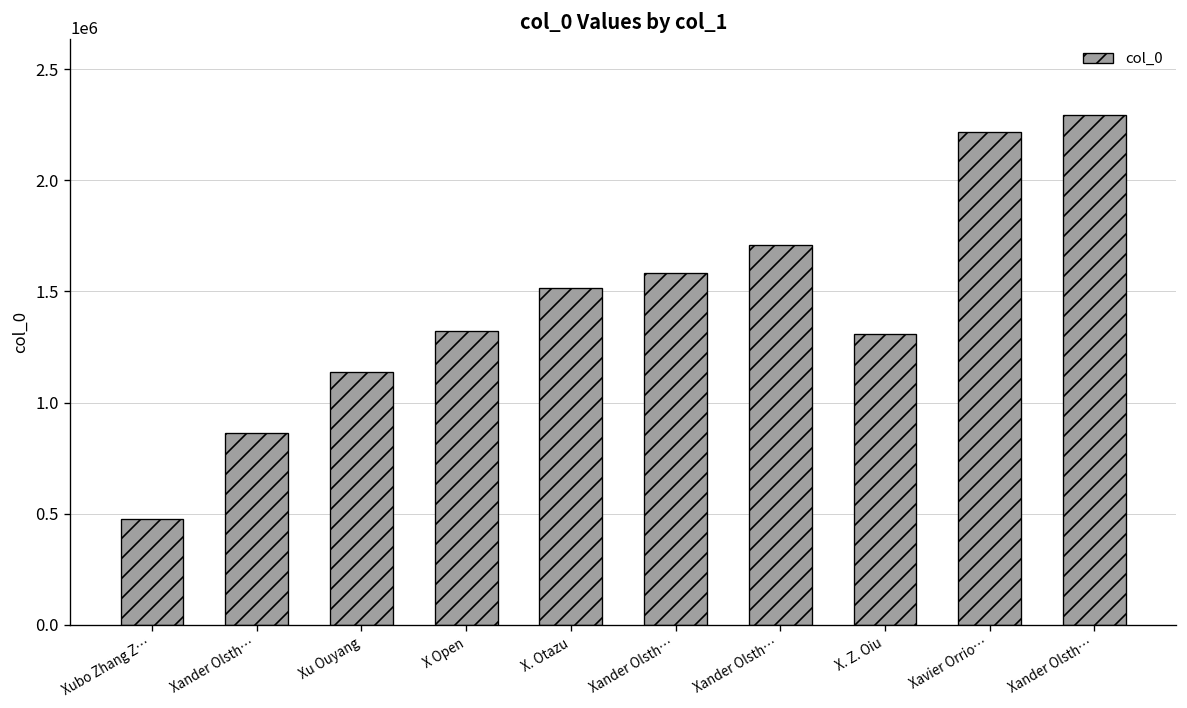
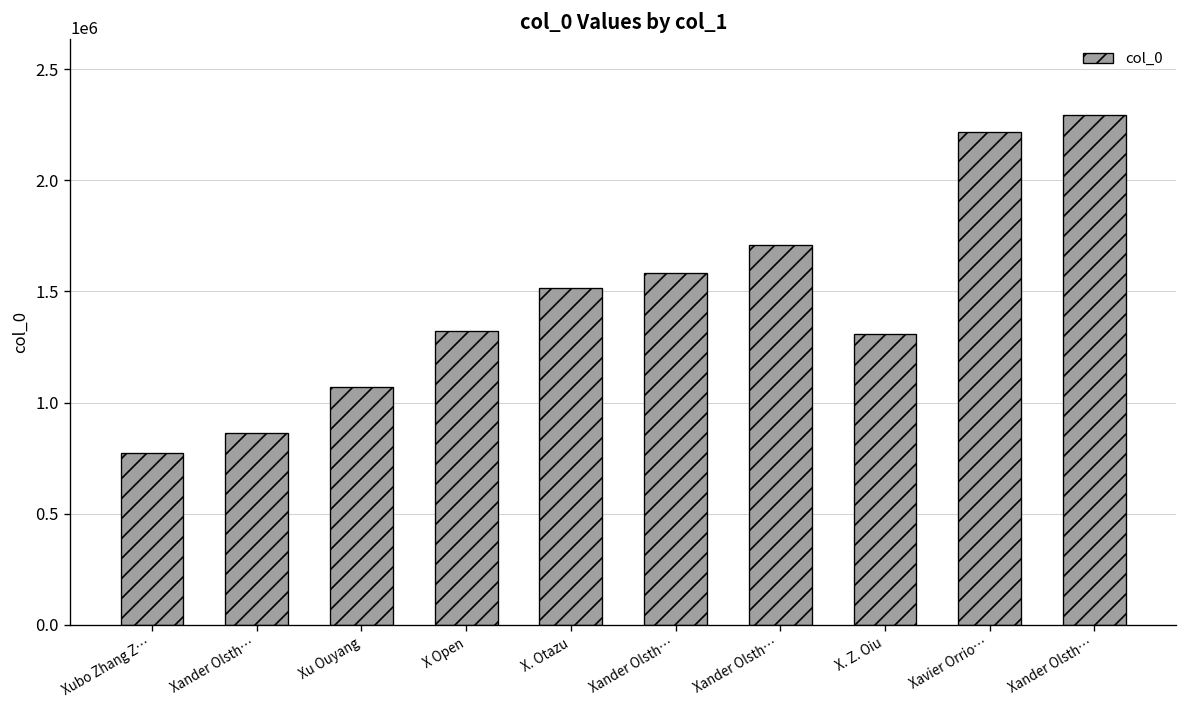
Xubo Zhang Z…: 480000 -> 770000
Xu Ouyang: 1140000 -> 1070000
